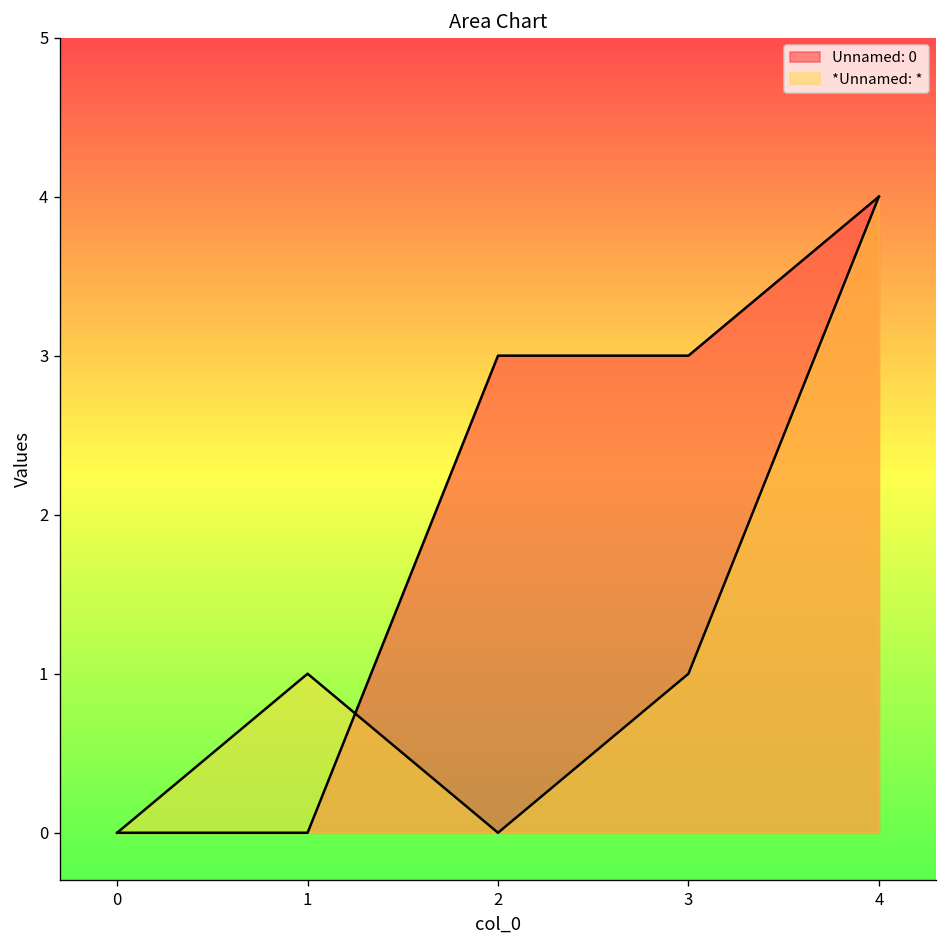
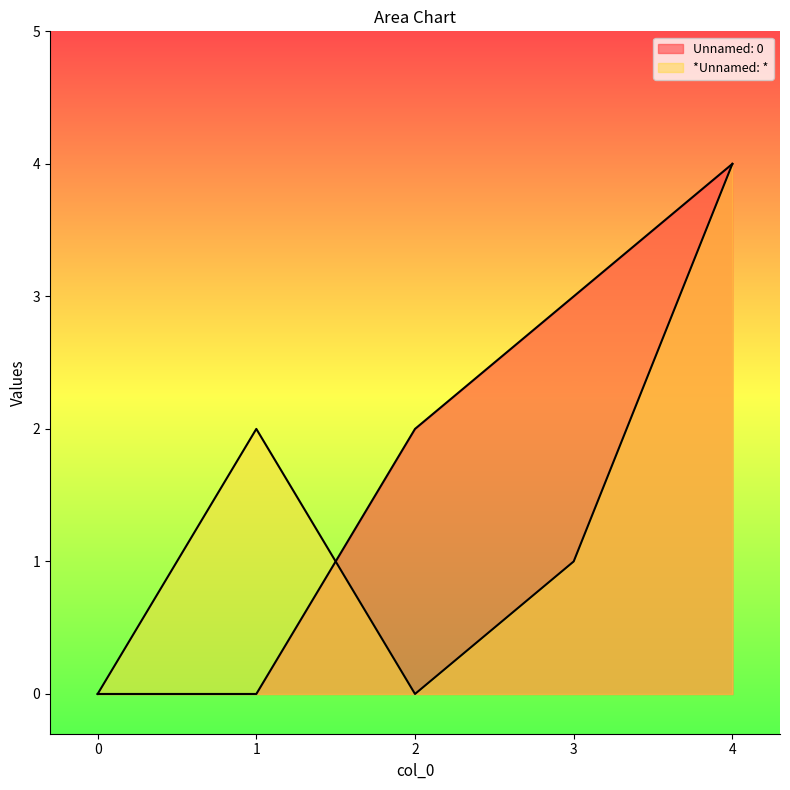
*Unnamed: *, 1: 1 -> 2
Unnamed: 0, 2: 3 -> 2
